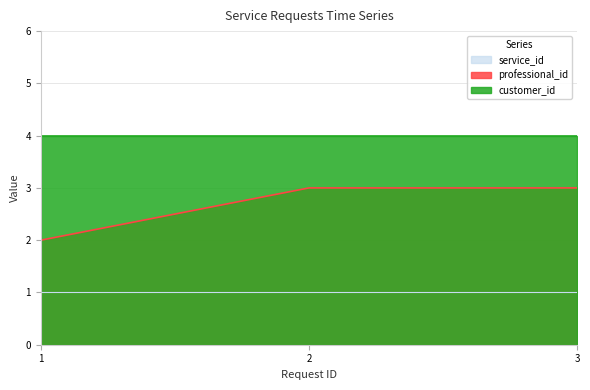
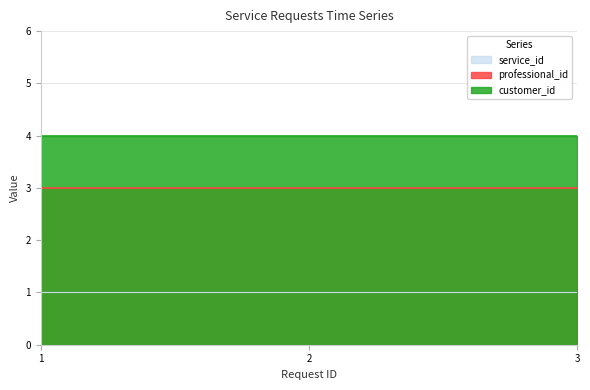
professional_id, 1: 2 -> 3
